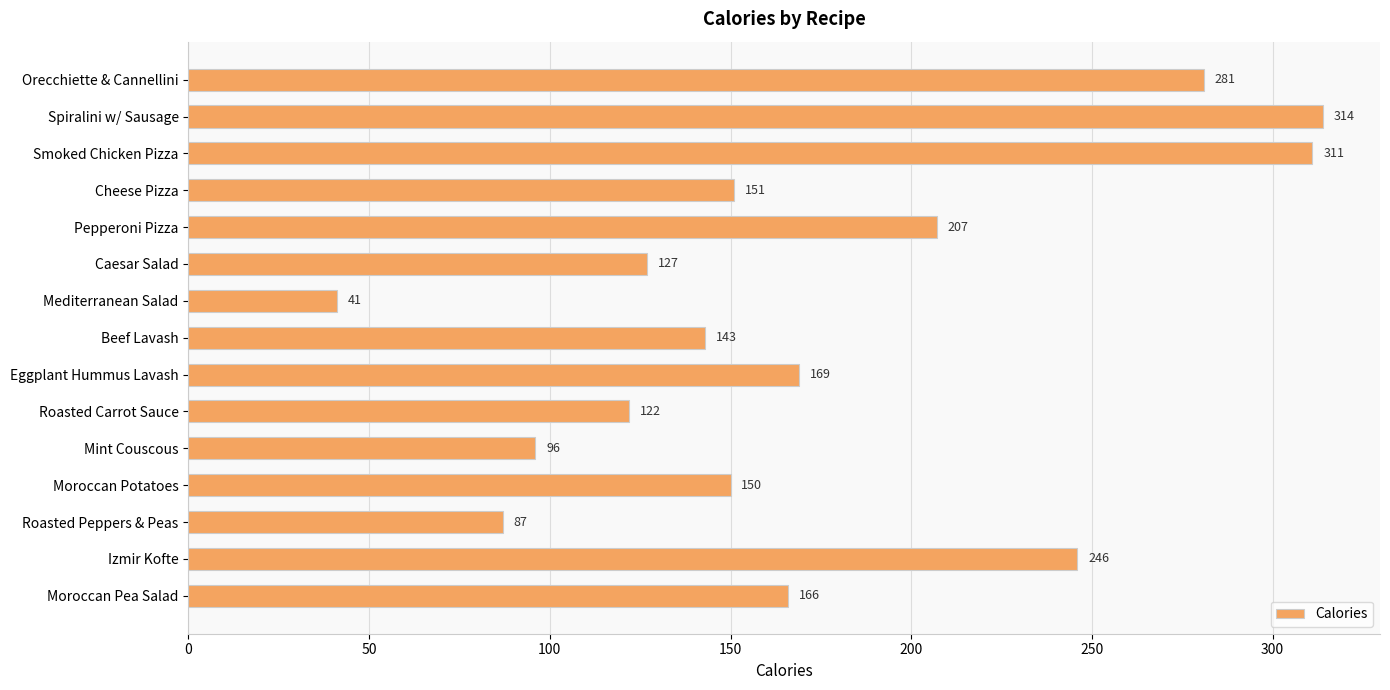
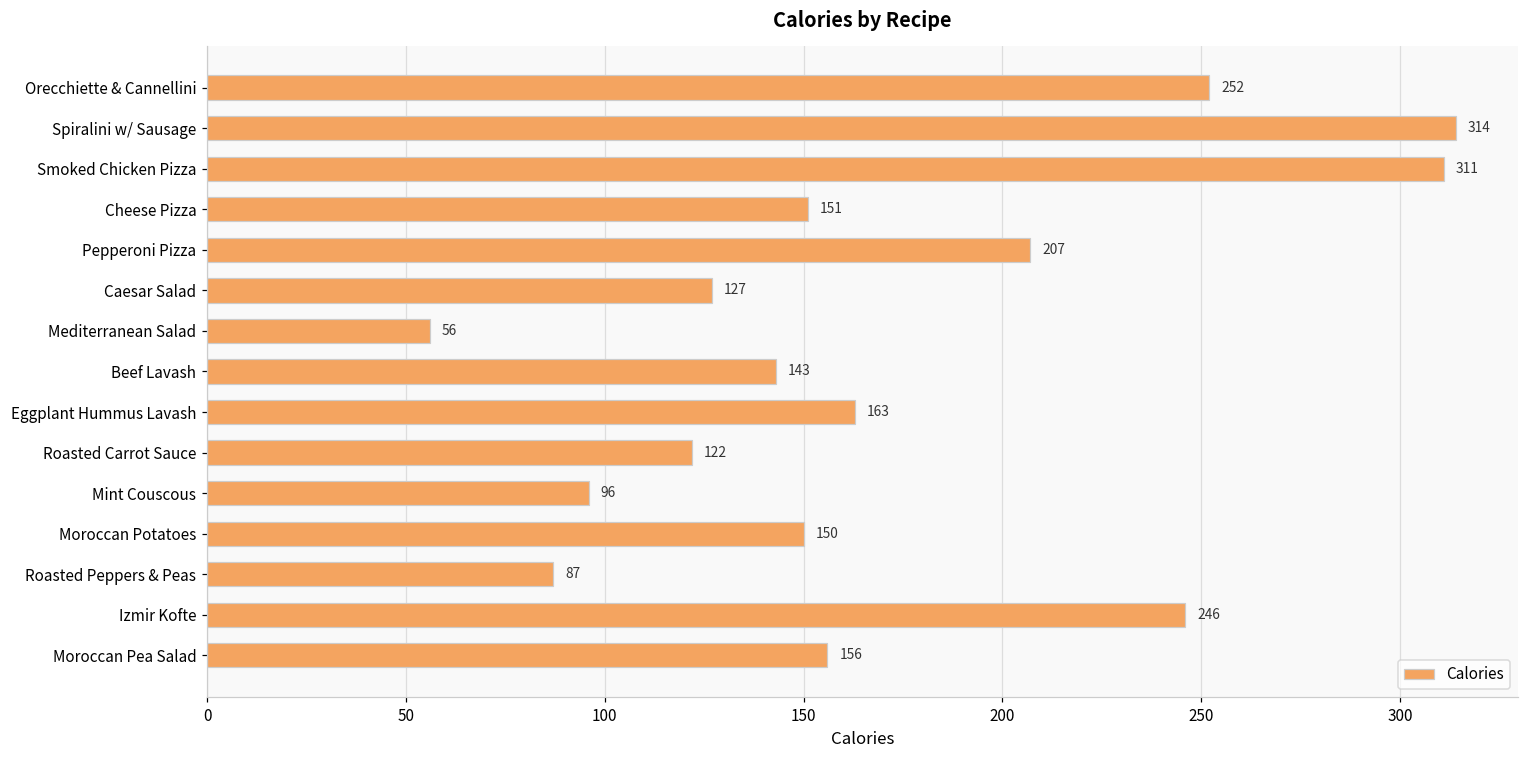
Orecchiette & Cannellini: 281 -> 252
Mediterranean Salad: 41 -> 56
Eggplant Hummus Lavash: 169 -> 163
Moroccan Pea Salad: 166 -> 156
